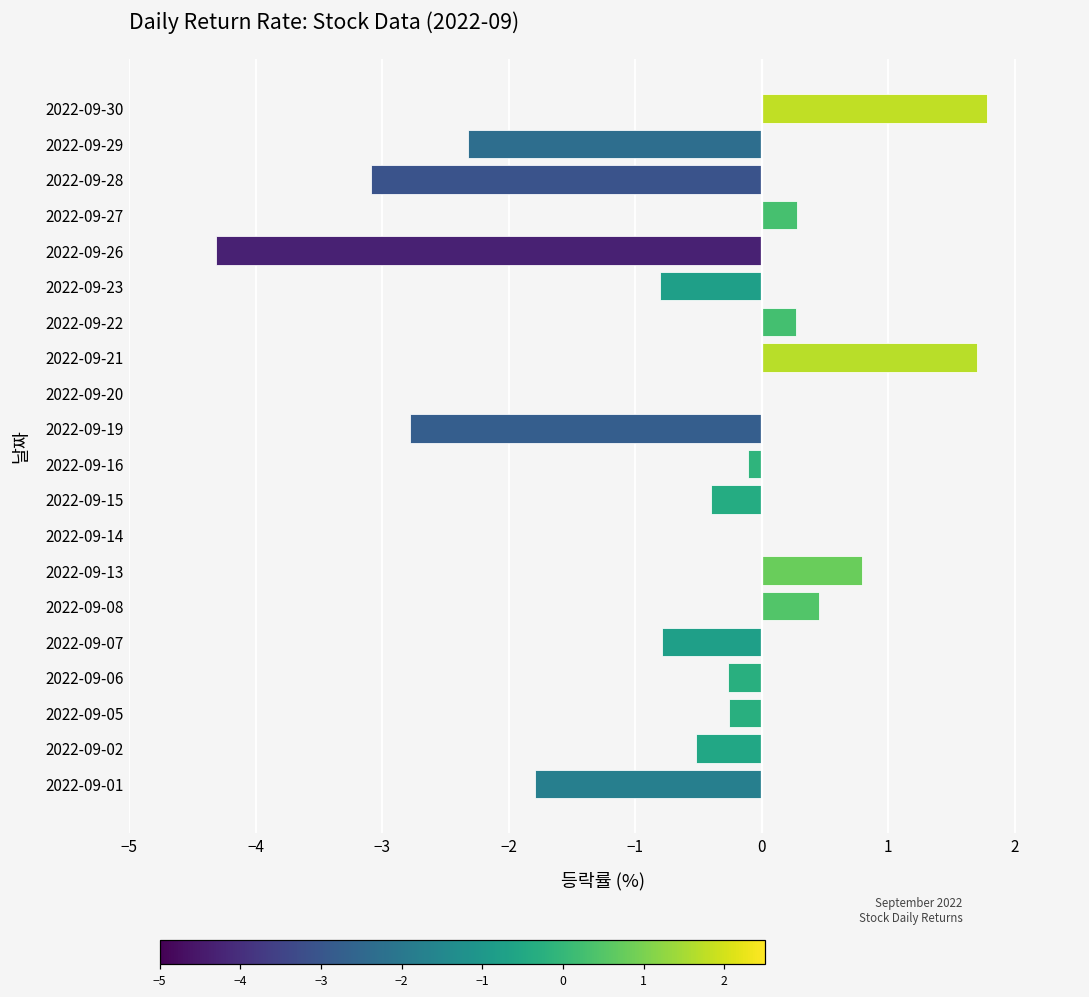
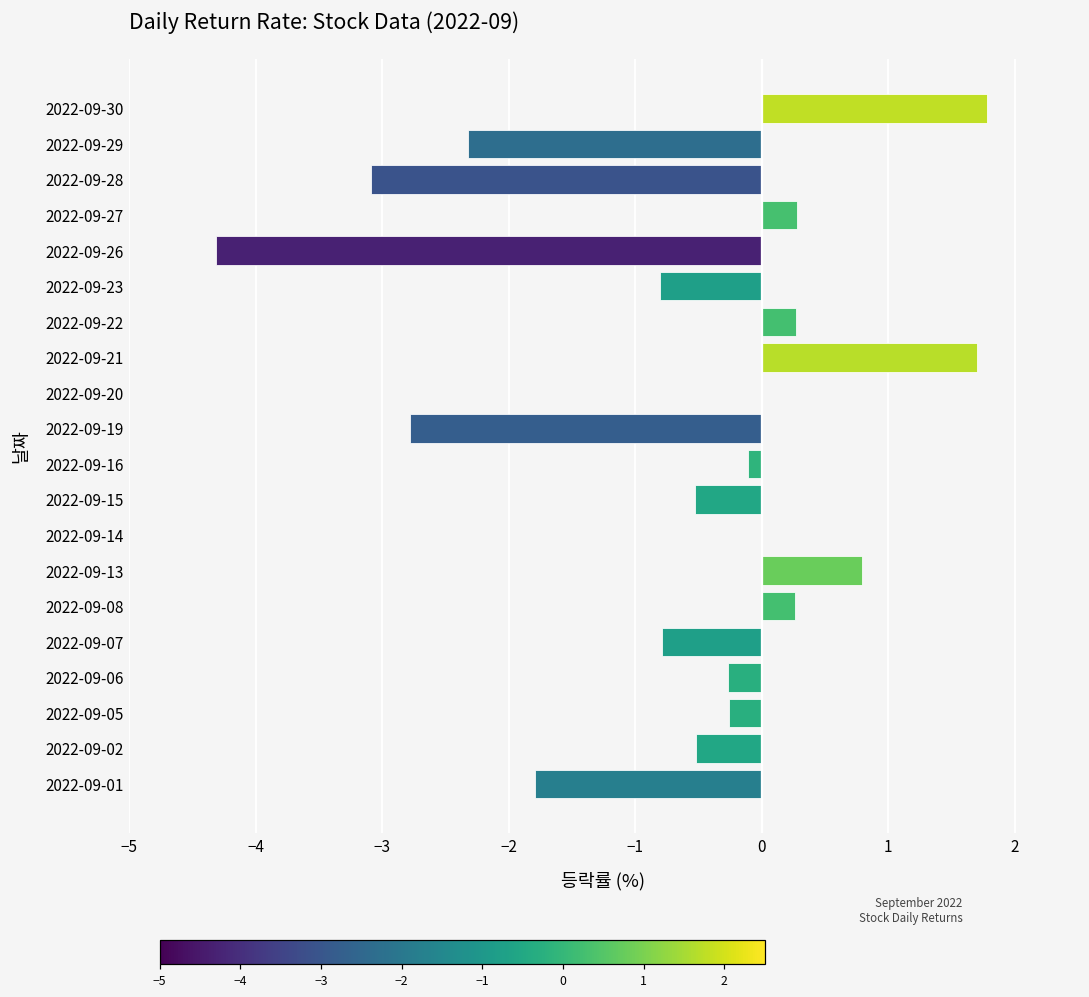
2022-09-15: -0.40 -> -0.52
2022-09-08: 0.45 -> 0.27
